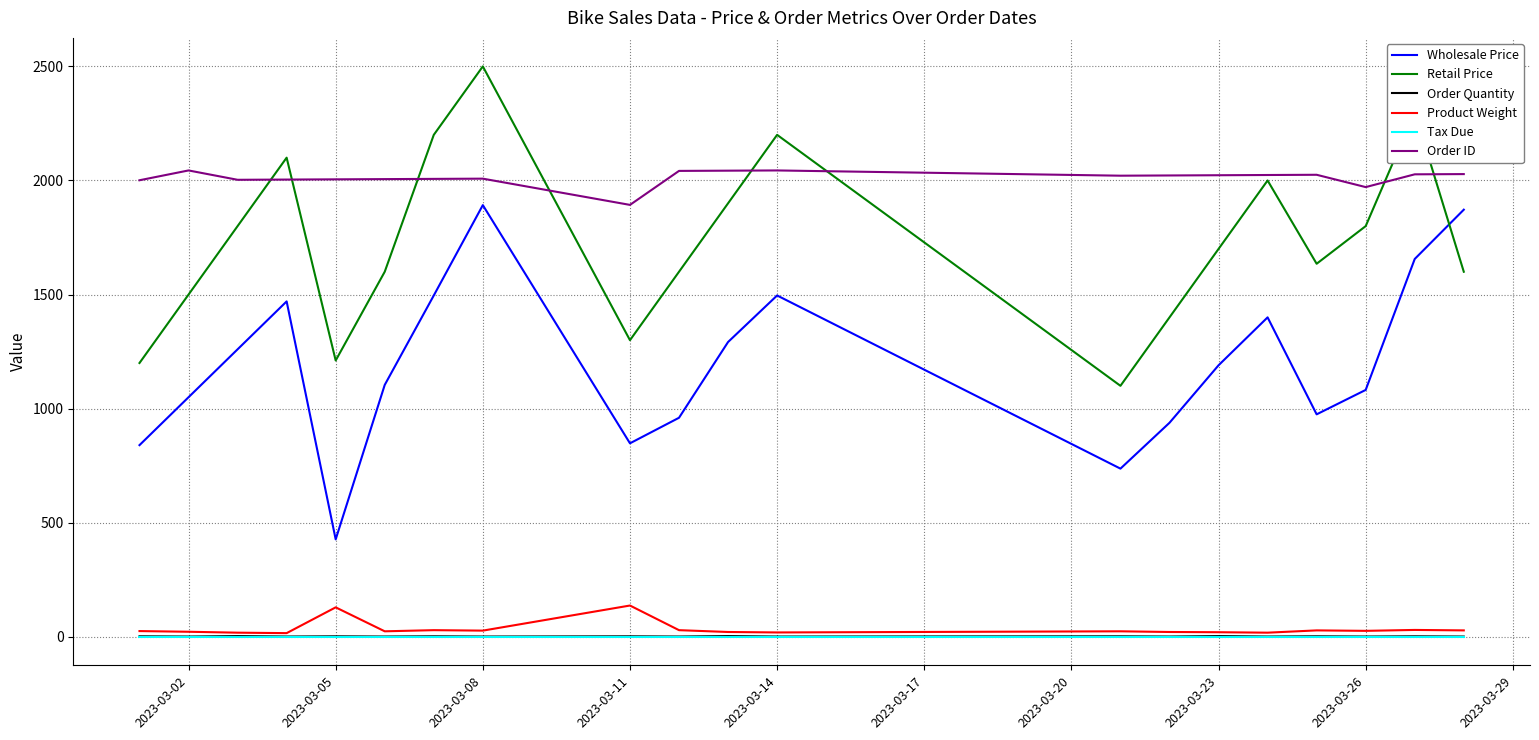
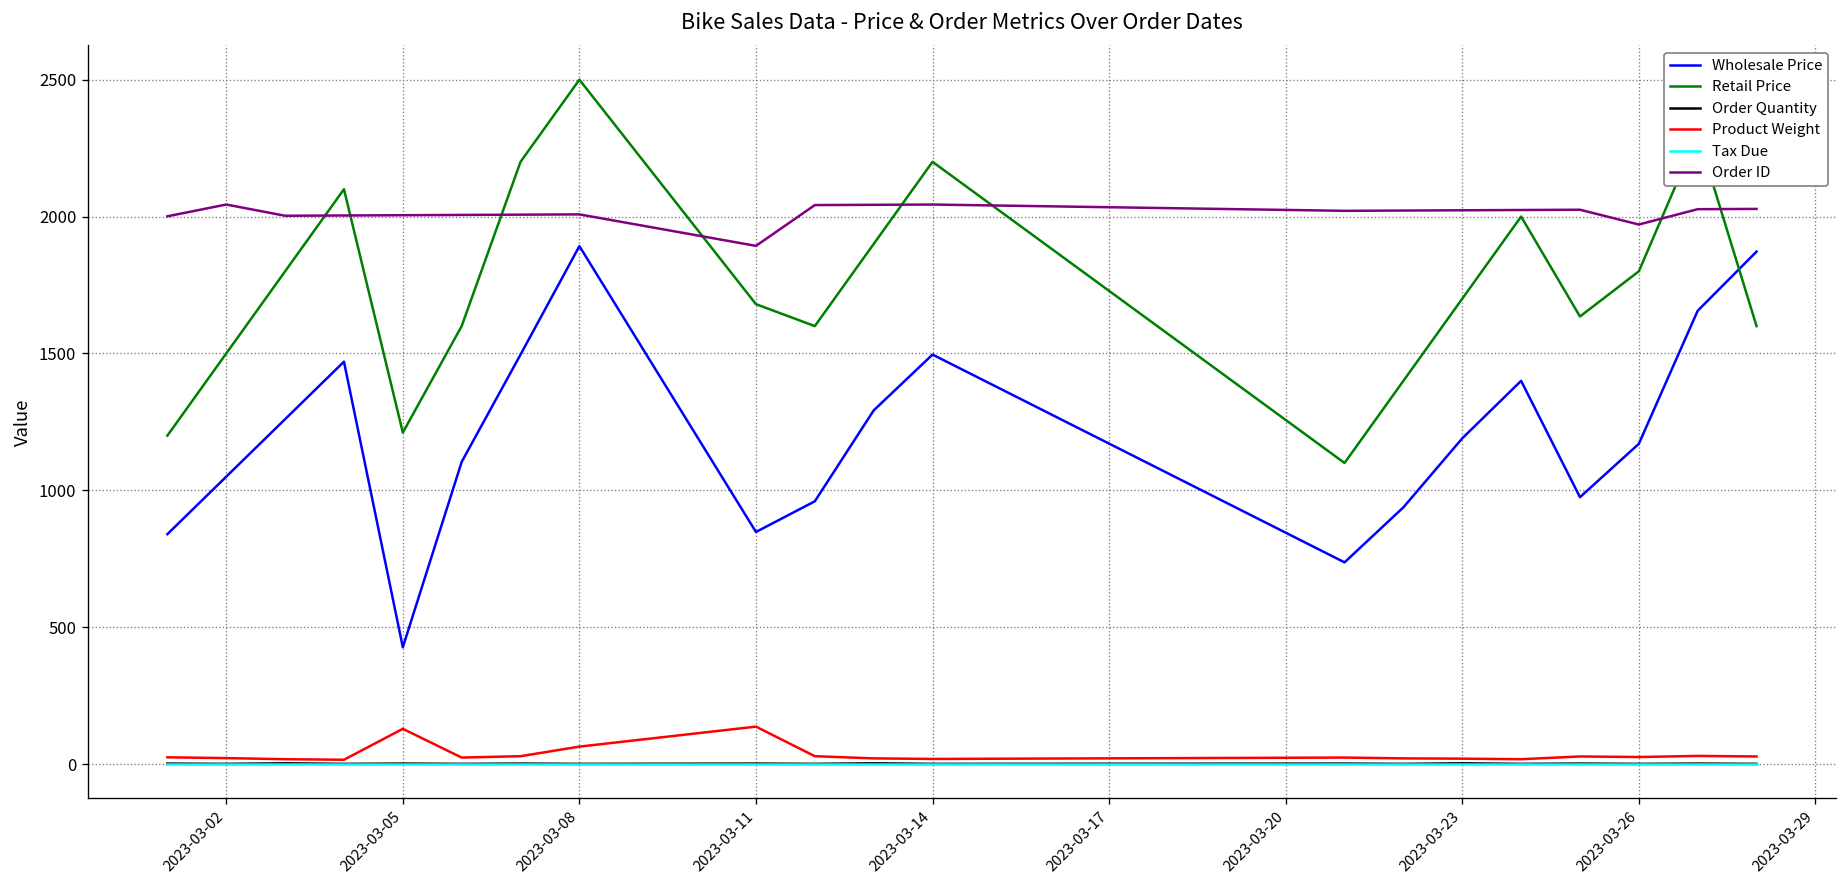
Product Weight, 2023-03-08: 30 -> 60
Retail Price, 2023-03-11: 1300 -> 1680
Wholesale Price, 2023-03-26: 1080 -> 1170
